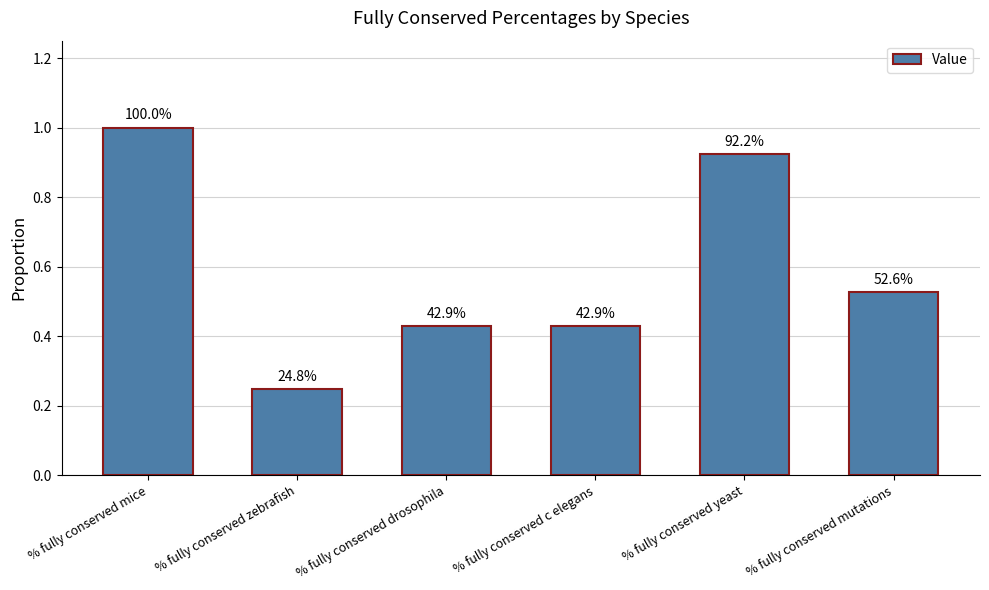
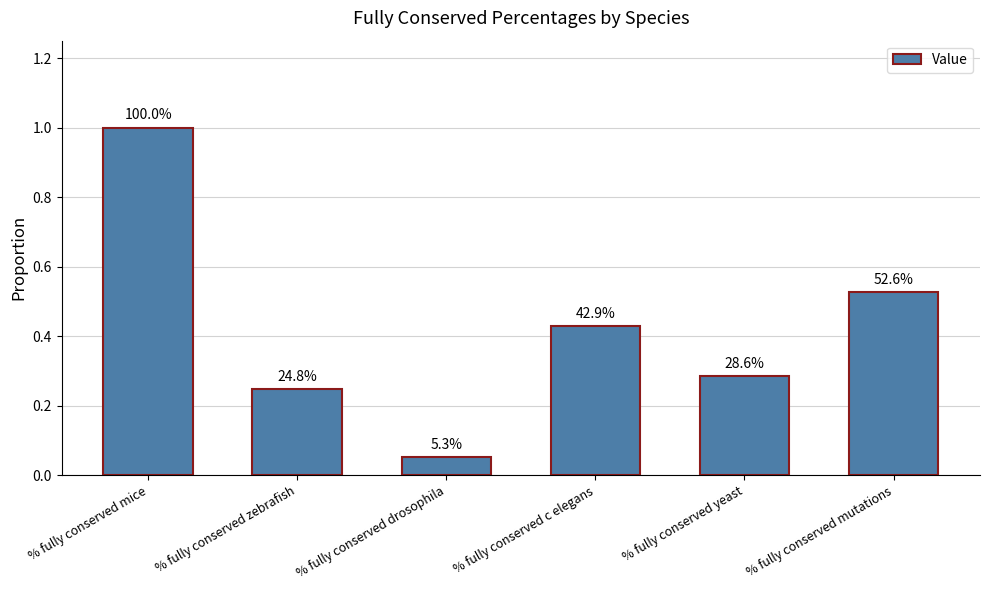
% fully conserved drosophila: 42.9% -> 5.3%
% fully conserved yeast: 92.2% -> 28.6%
